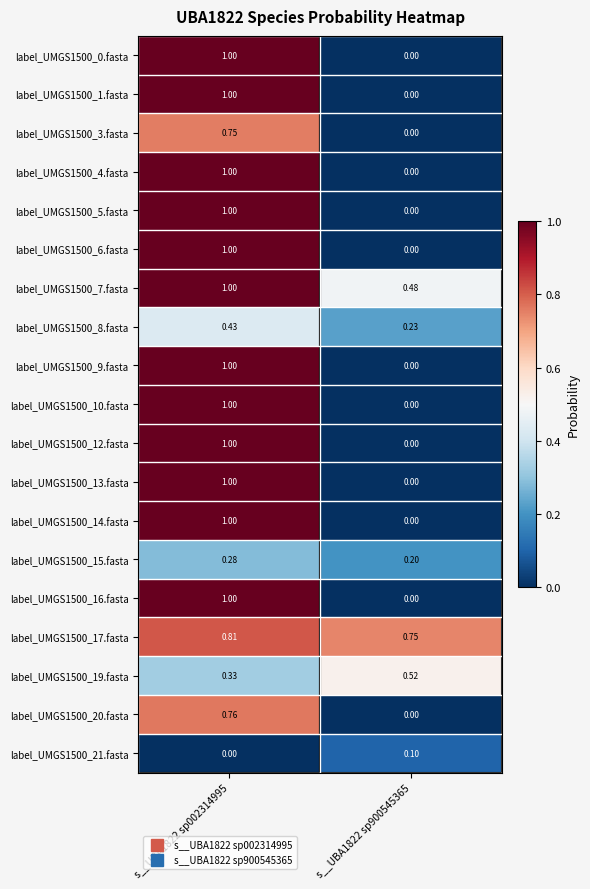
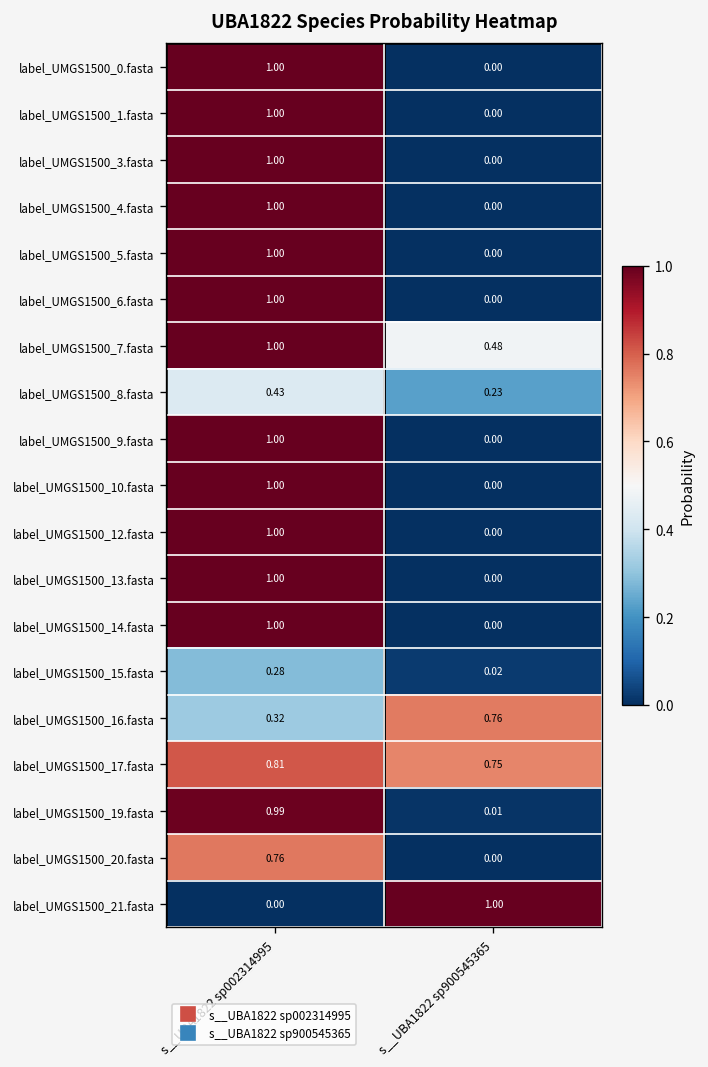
label_UMGS1500_3.fasta, s__UBA1822 sp002314995: 0.75 -> 1.00
label_UMGS1500_15.fasta, s__UBA1822 sp900545365: 0.20 -> 0.02
label_UMGS1500_16.fasta, s__UBA1822 sp002314995: 1.00 -> 0.32
label_UMGS1500_16.fasta, s__UBA1822 sp900545365: 0.00 -> 0.76
label_UMGS1500_19.fasta, s__UBA1822 sp002314995: 0.33 -> 0.99
label_UMGS1500_19.fasta, s__UBA1822 sp900545365: 0.52 -> 0.01
label_UMGS1500_21.fasta, s__UBA1822 sp900545365: 0.10 -> 1.00
